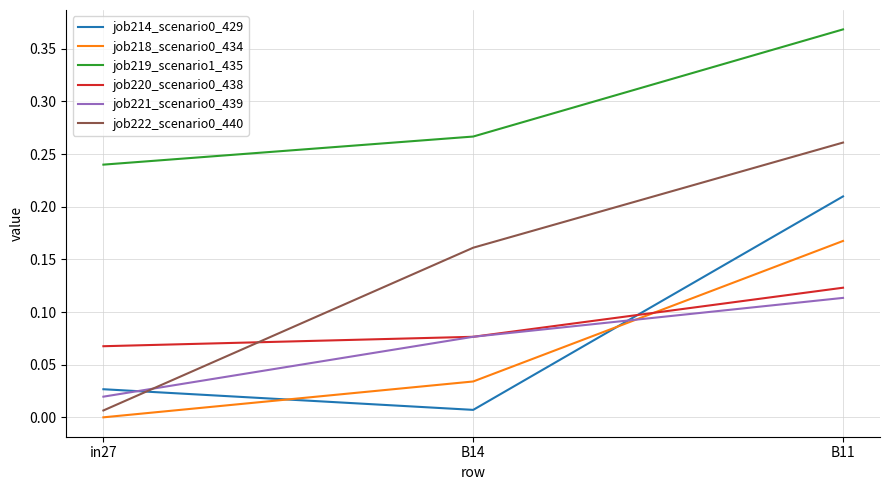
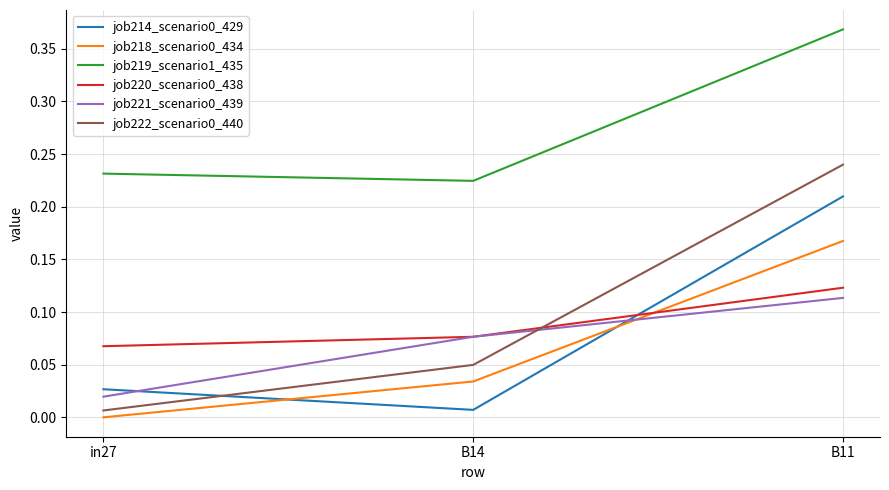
job219_scenario1_435, in27: 0.240 -> 0.231
job219_scenario1_435, B14: 0.267 -> 0.225
job222_scenario0_440, B14: 0.161 -> 0.050
job222_scenario0_440, B11: 0.261 -> 0.240
